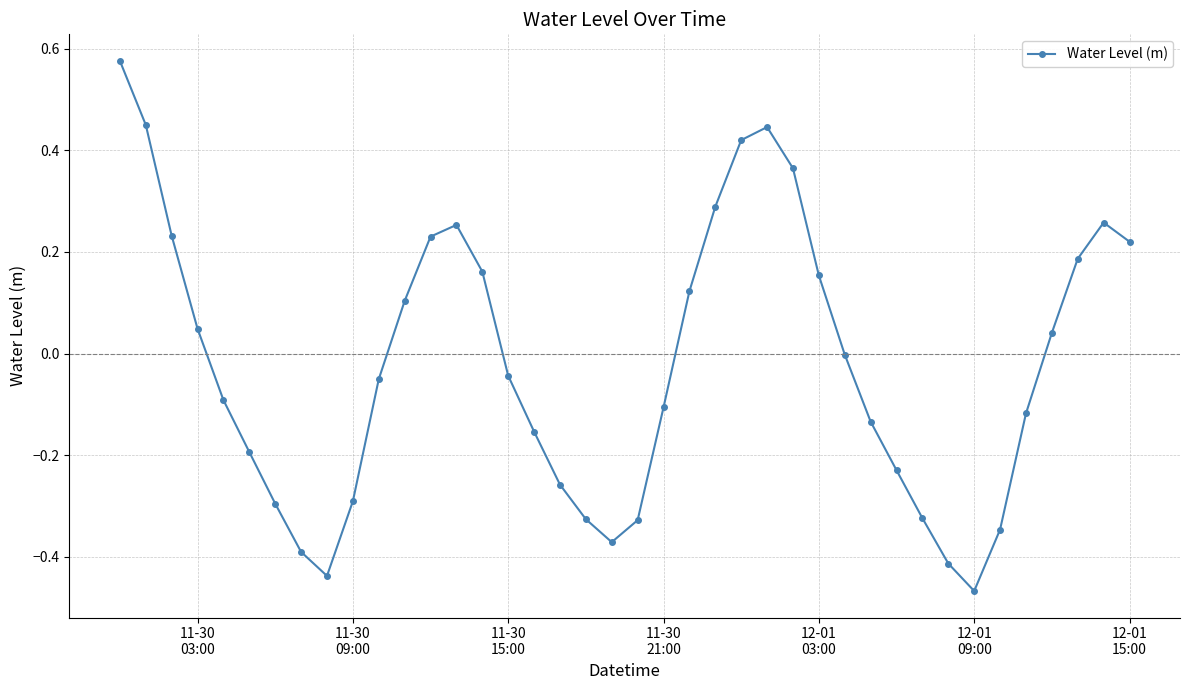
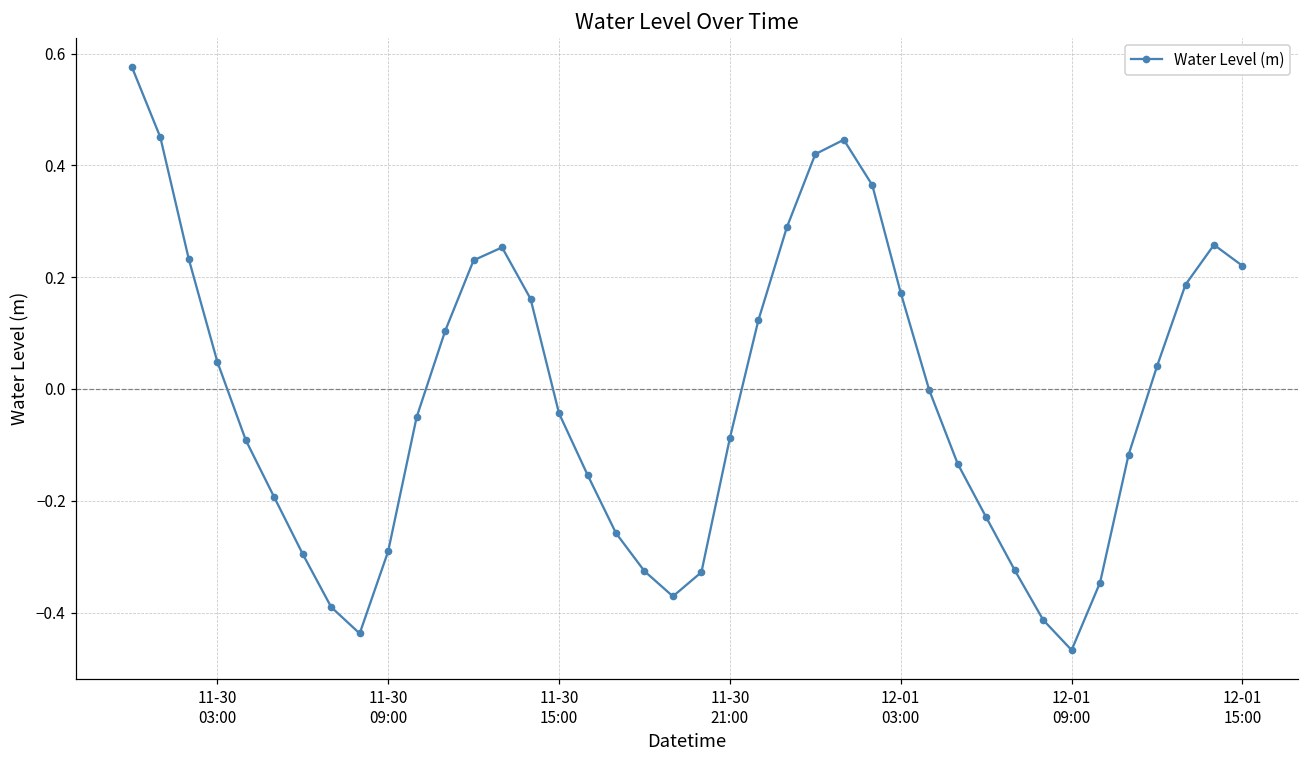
11-30 21:00: -0.11 -> -0.09
12-01 03:00: 0.15 -> 0.17
